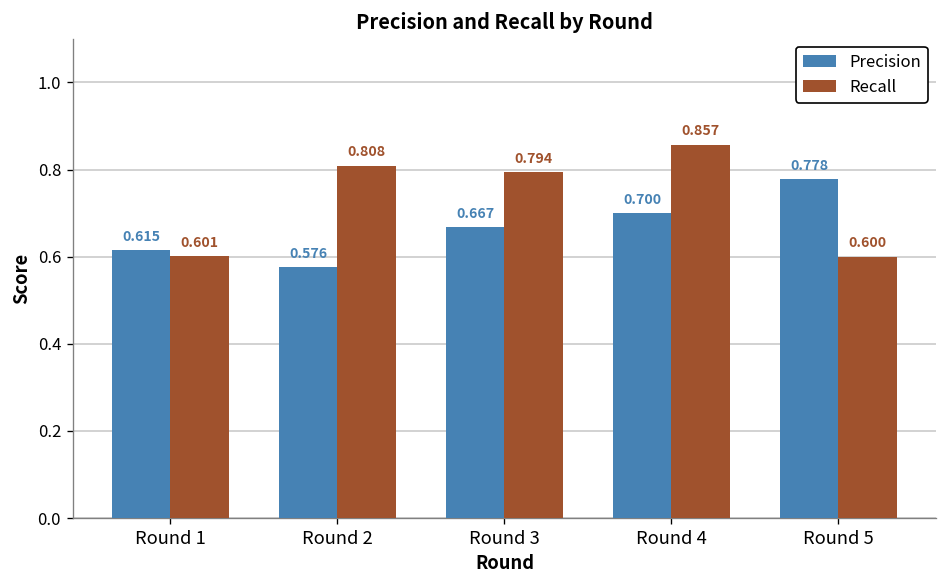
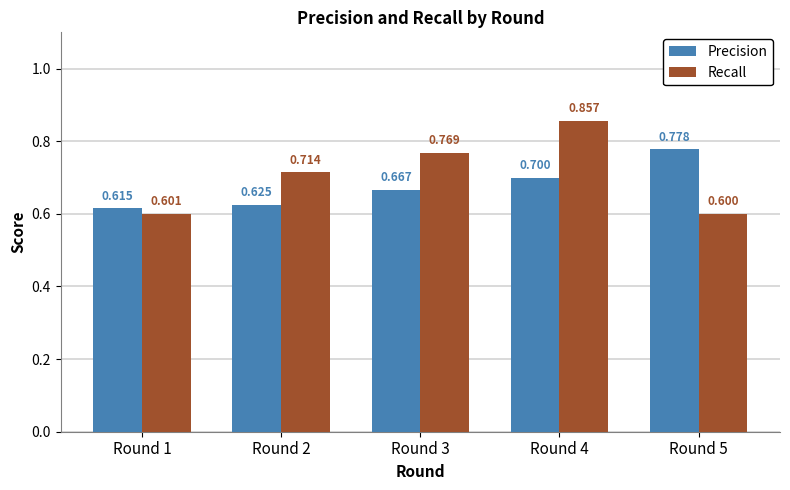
Precision, Round 2: 0.576 -> 0.625
Recall, Round 2: 0.808 -> 0.714
Recall, Round 3: 0.794 -> 0.769
